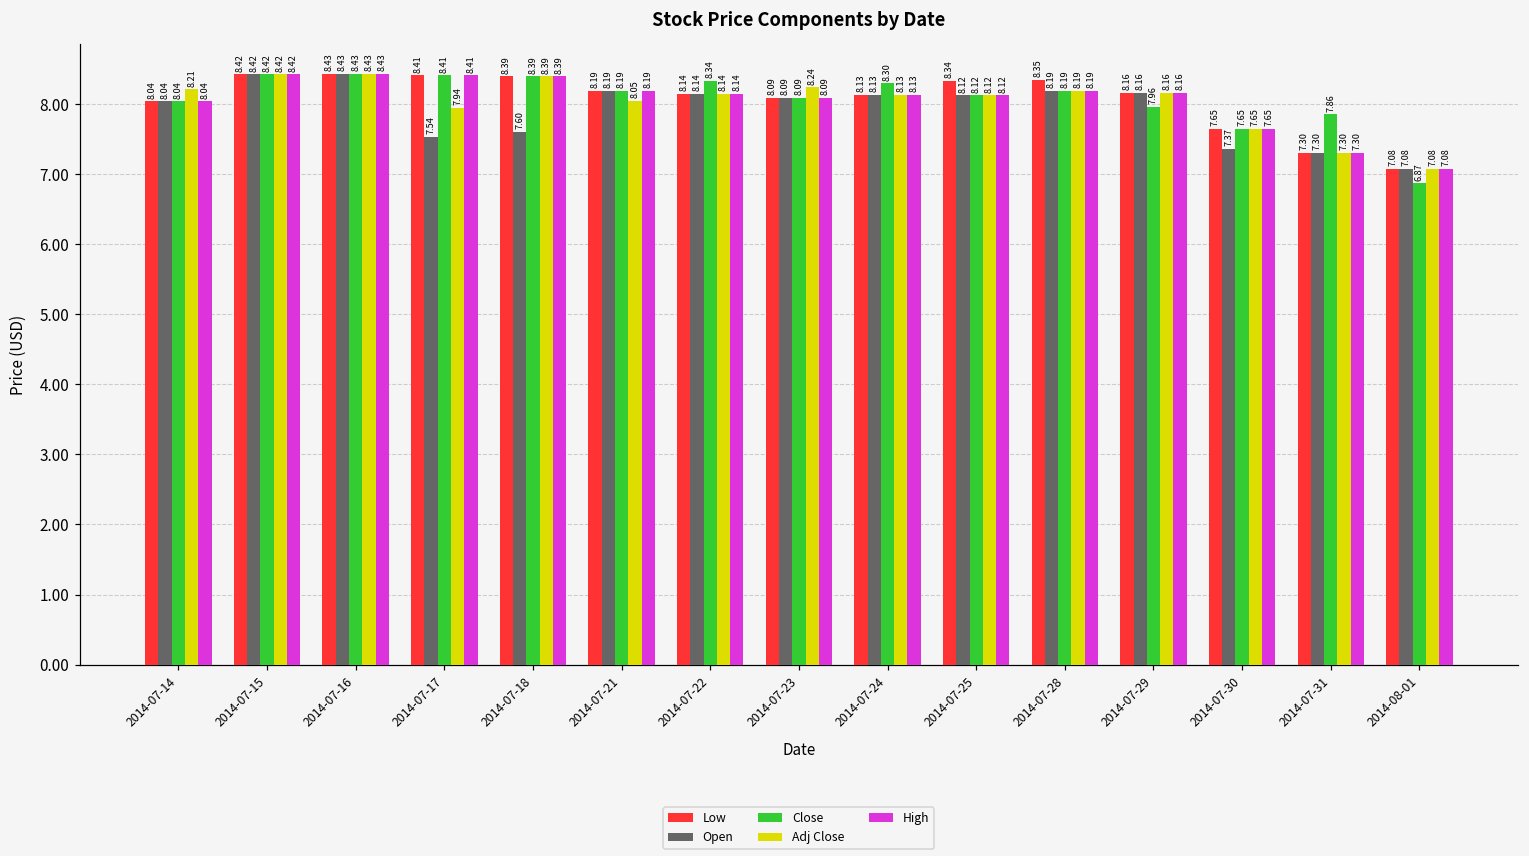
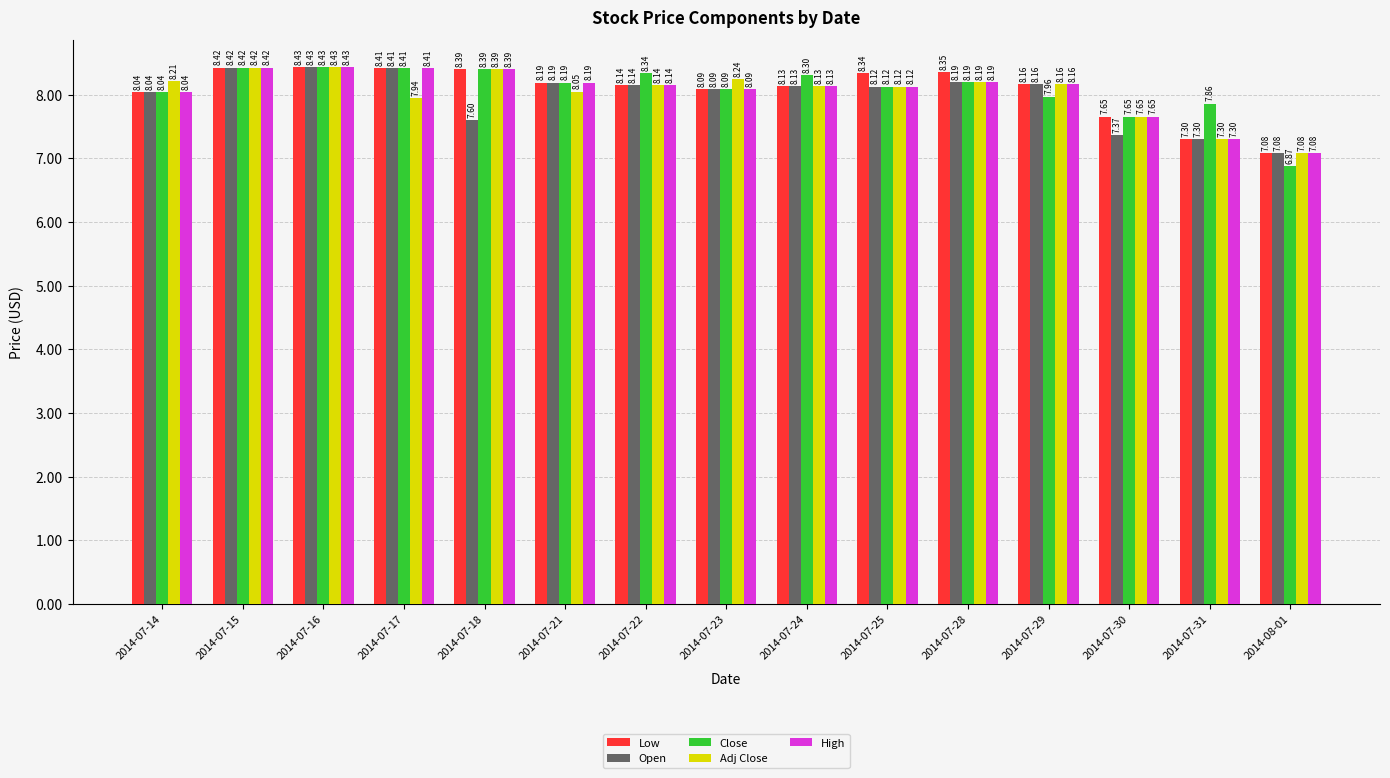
Open, 2014-07-17: 7.54 -> 8.41
